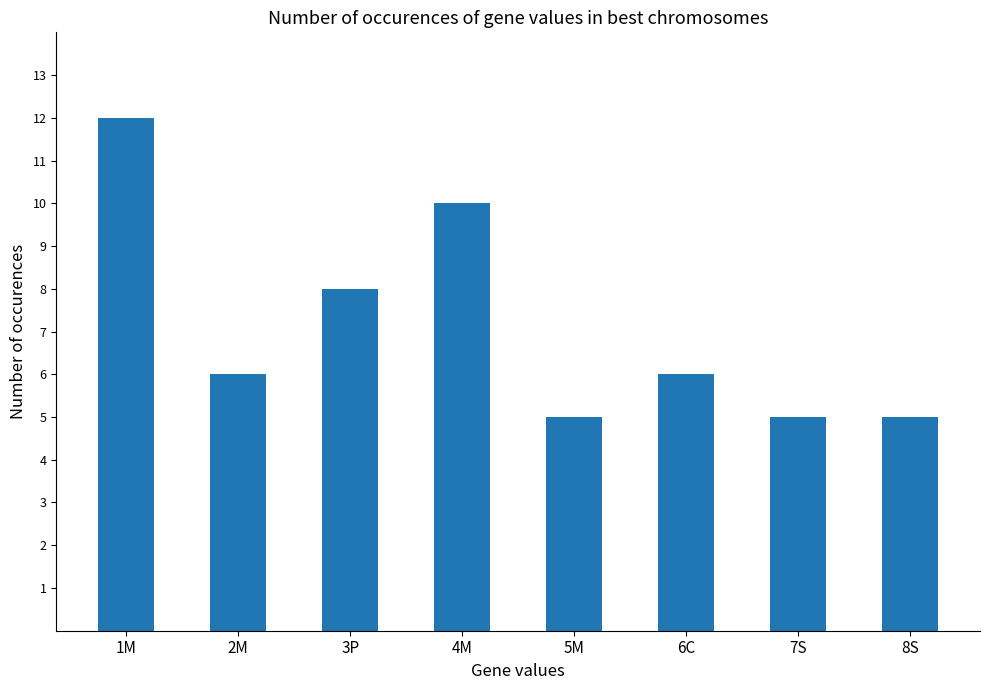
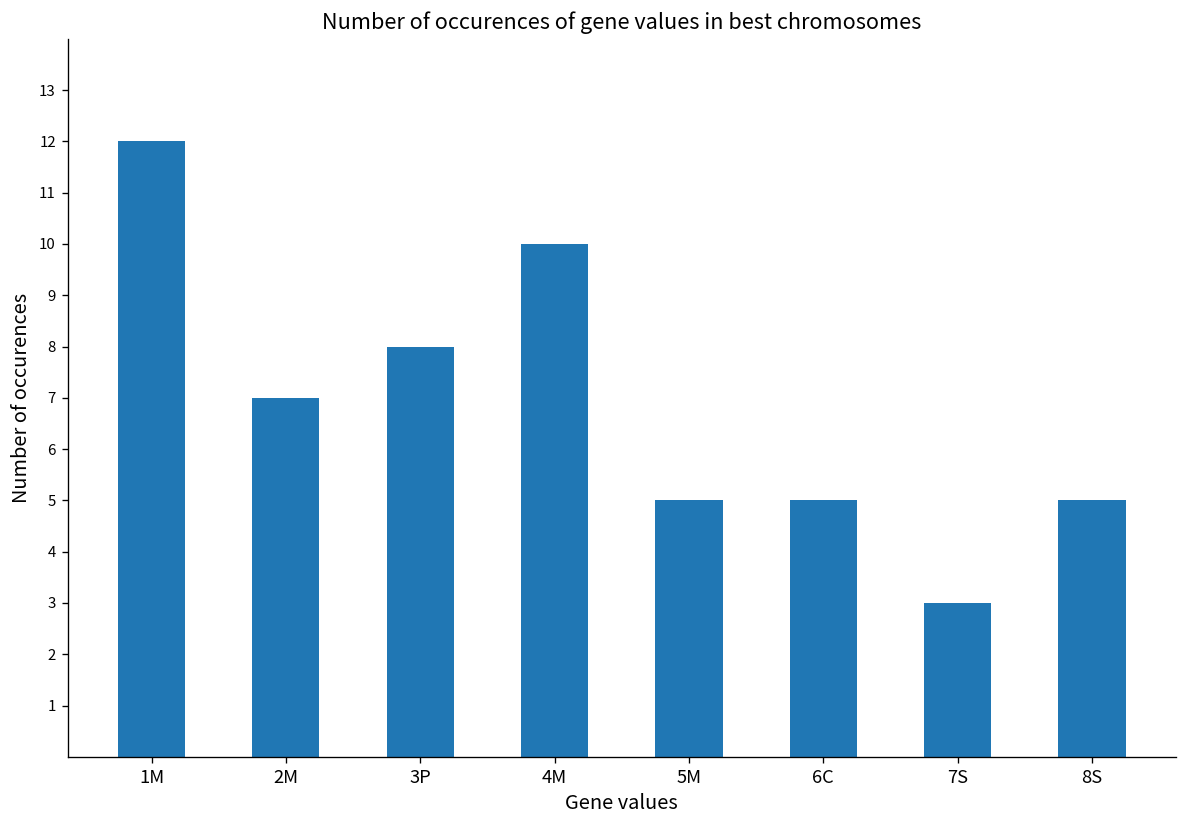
2M: 6 -> 7
6C: 6 -> 5
7S: 5 -> 3
